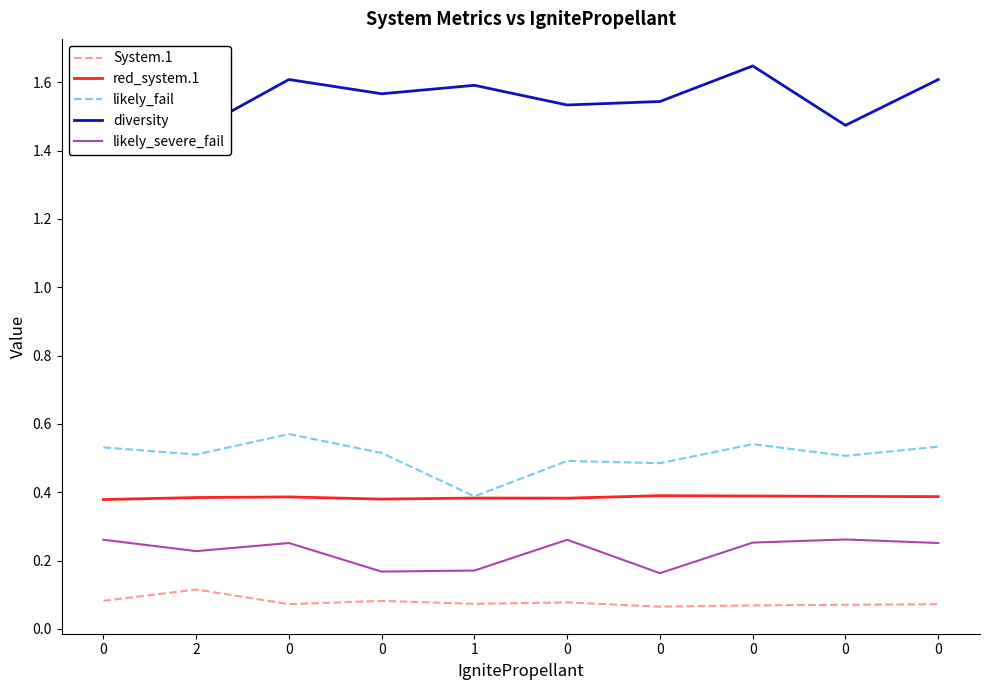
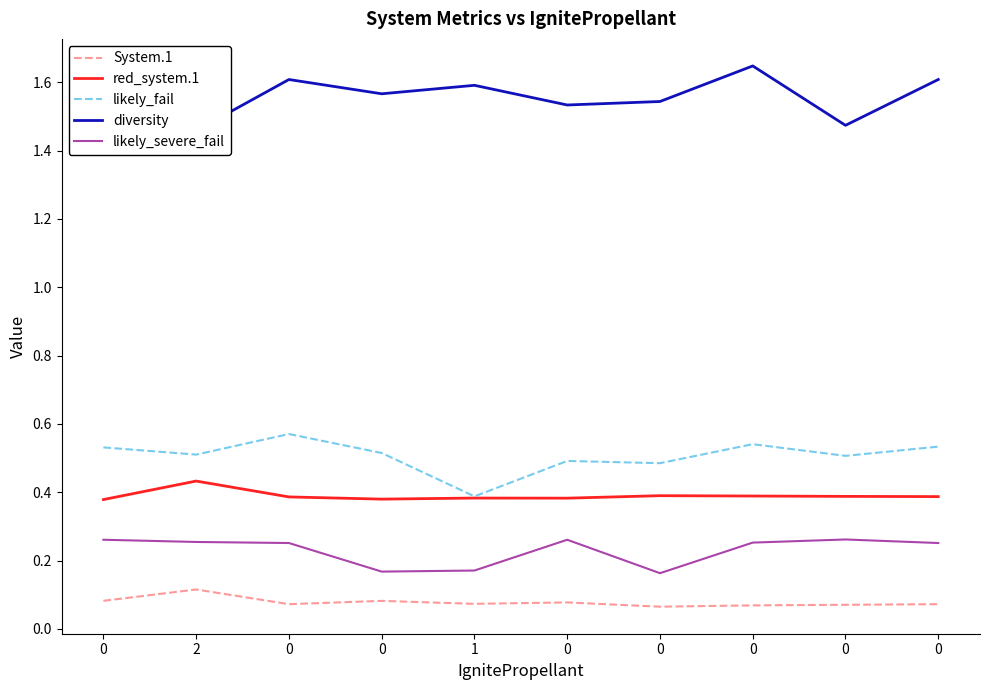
red_system.1, 2: 0.38 -> 0.43
likely_severe_fail, 2: 0.23 -> 0.25
